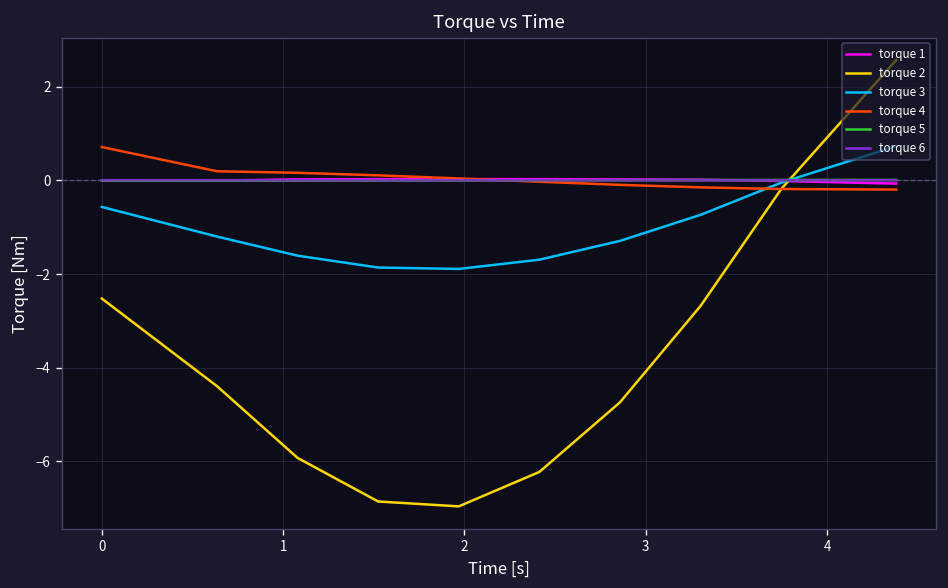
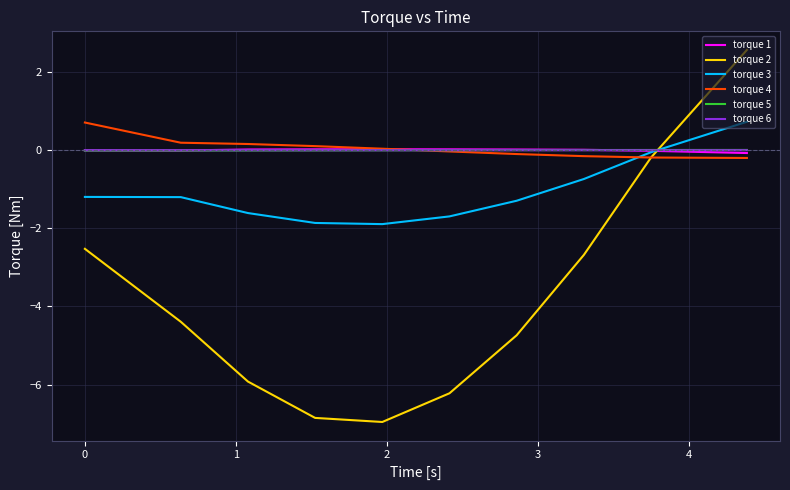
torque 3, 0: -0.6 -> -1.2
